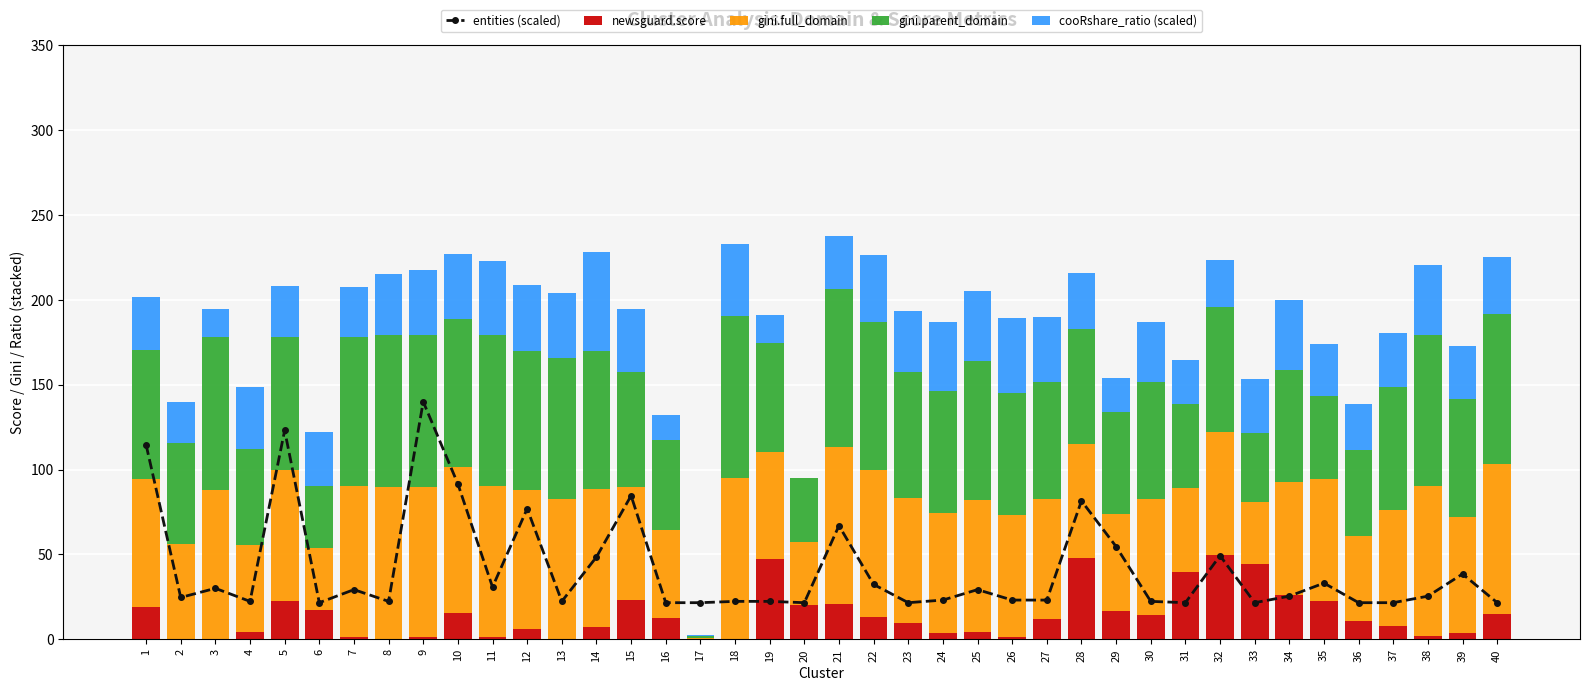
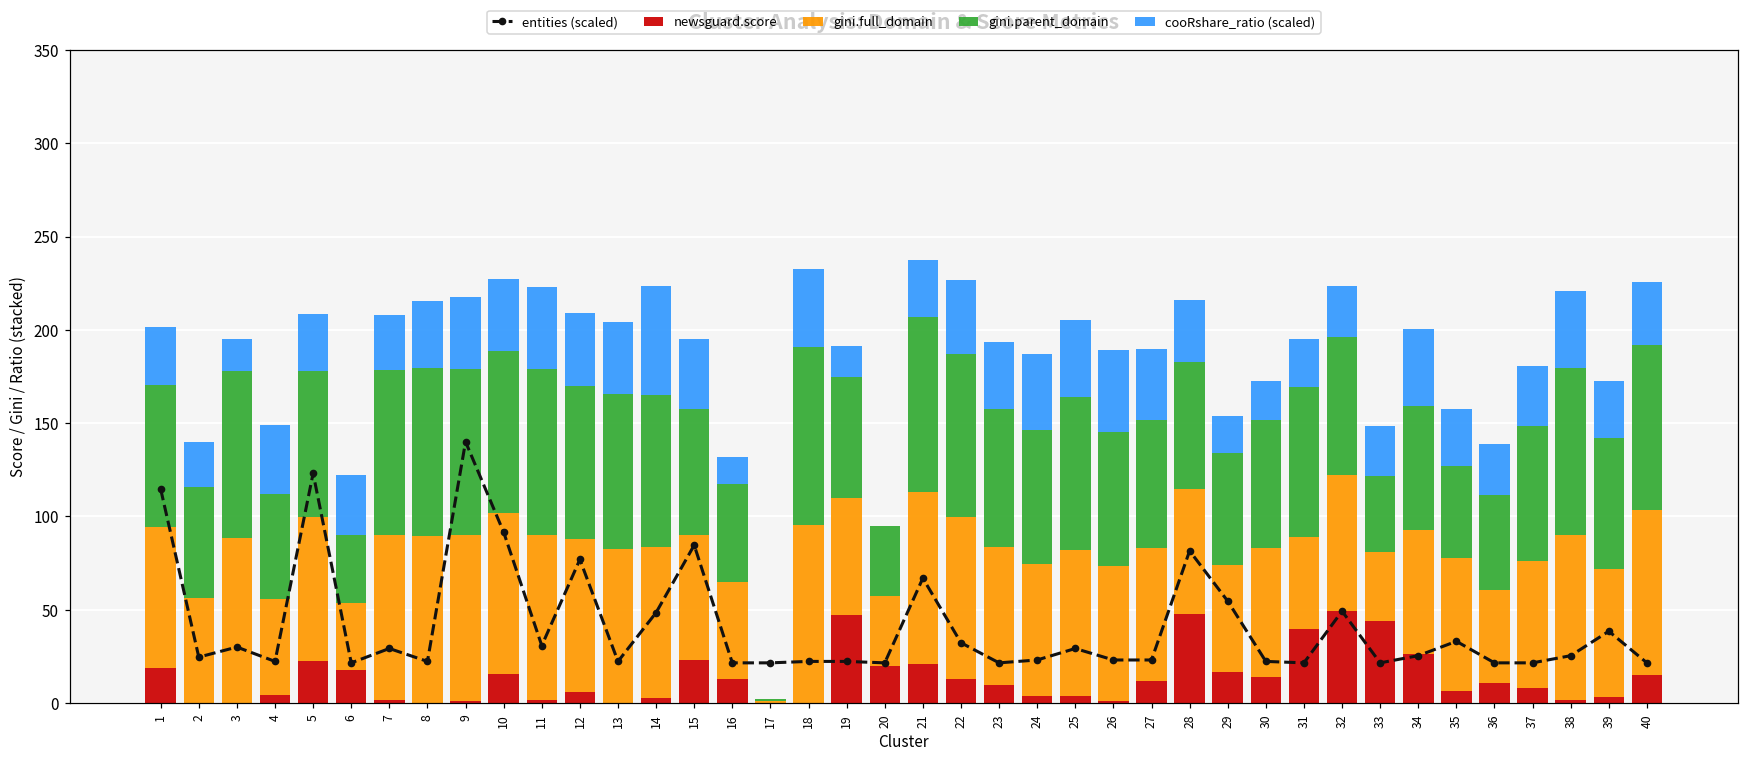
newsguard.score, 14: 7 -> 3
cooRshare_ratio (scaled), 30: 36 -> 21
gini.parent_domain, 31: 50 -> 80
cooRshare_ratio (scaled), 33: 32 -> 27
newsguard.score, 35: 23 -> 6
